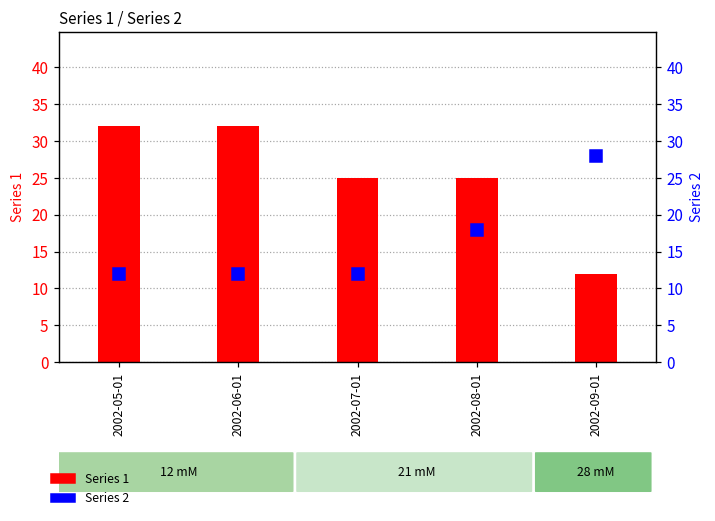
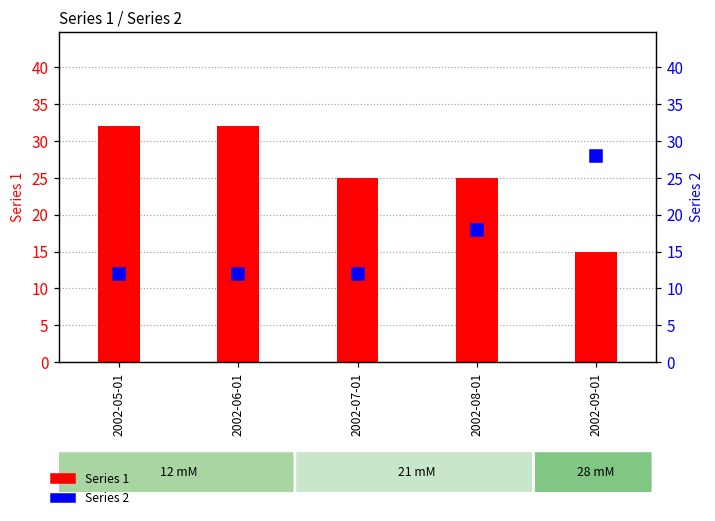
Series 1, 2002-09-01: 12 -> 15
